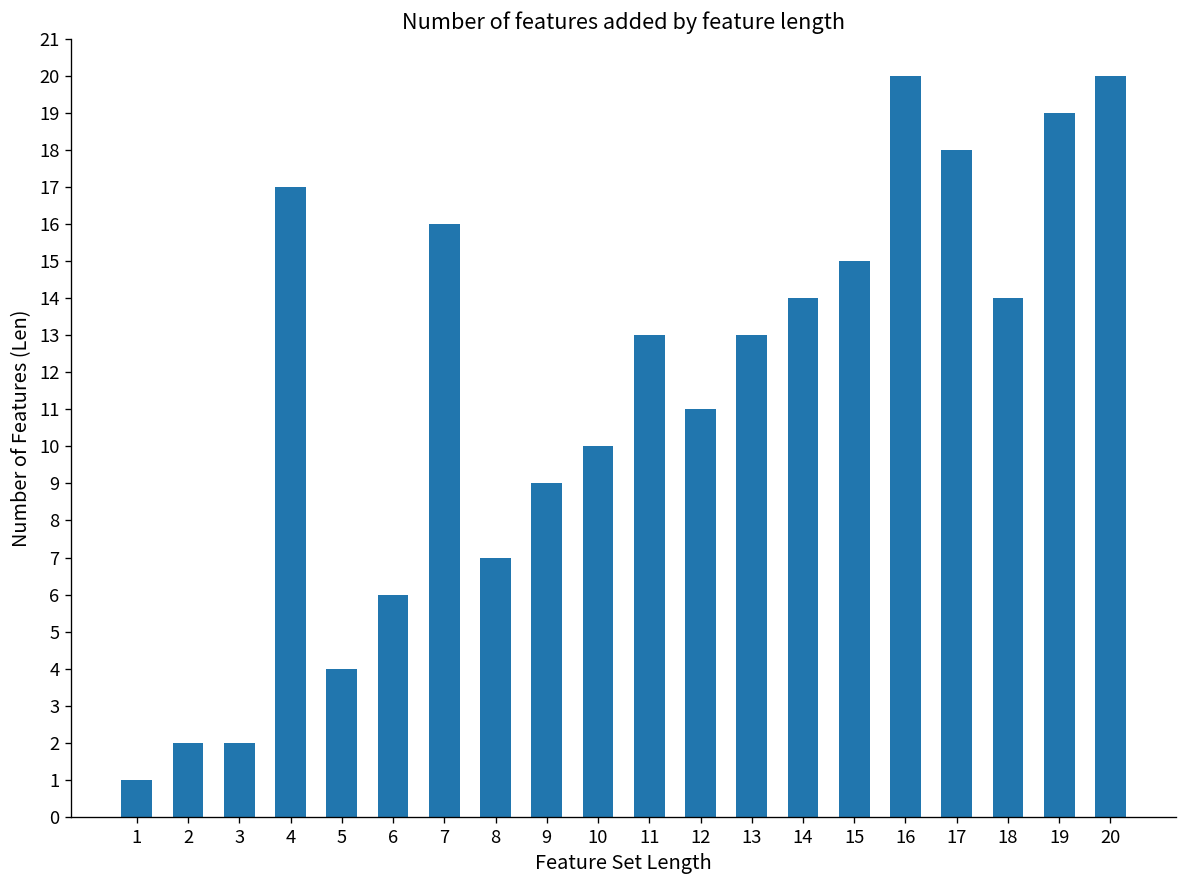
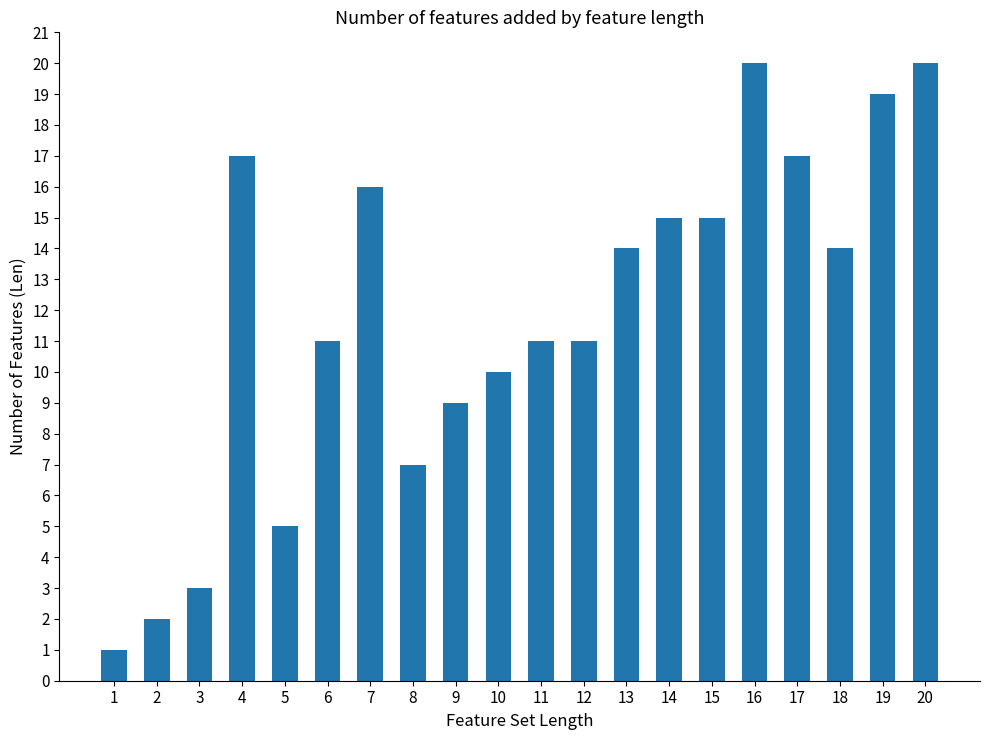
3: 2 -> 3
5: 4 -> 5
6: 6 -> 11
11: 13 -> 11
13: 13 -> 14
14: 14 -> 15
17: 18 -> 17
